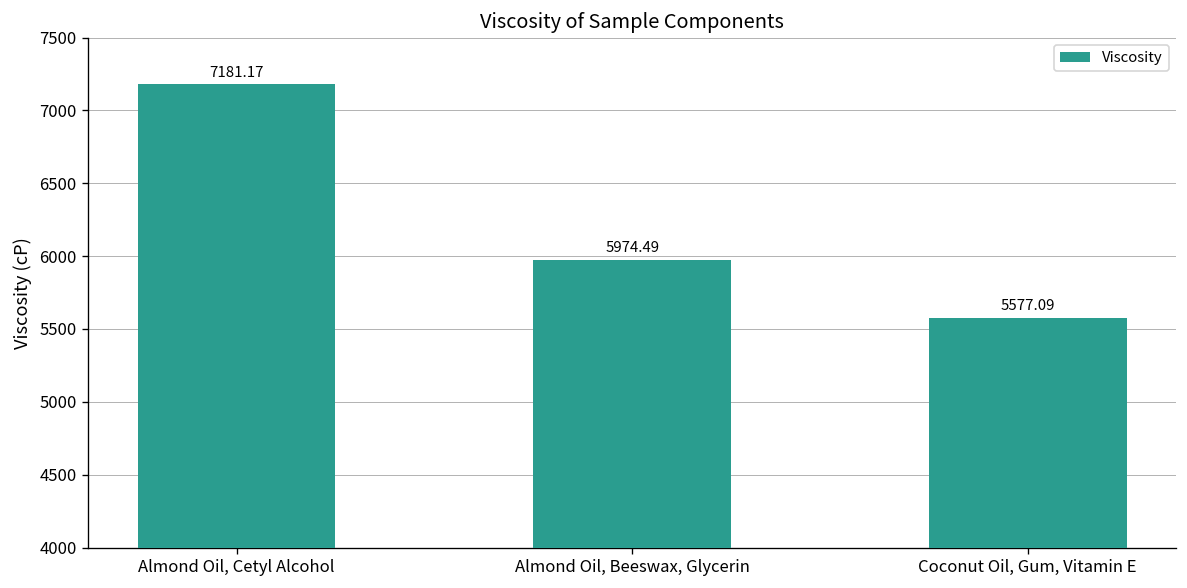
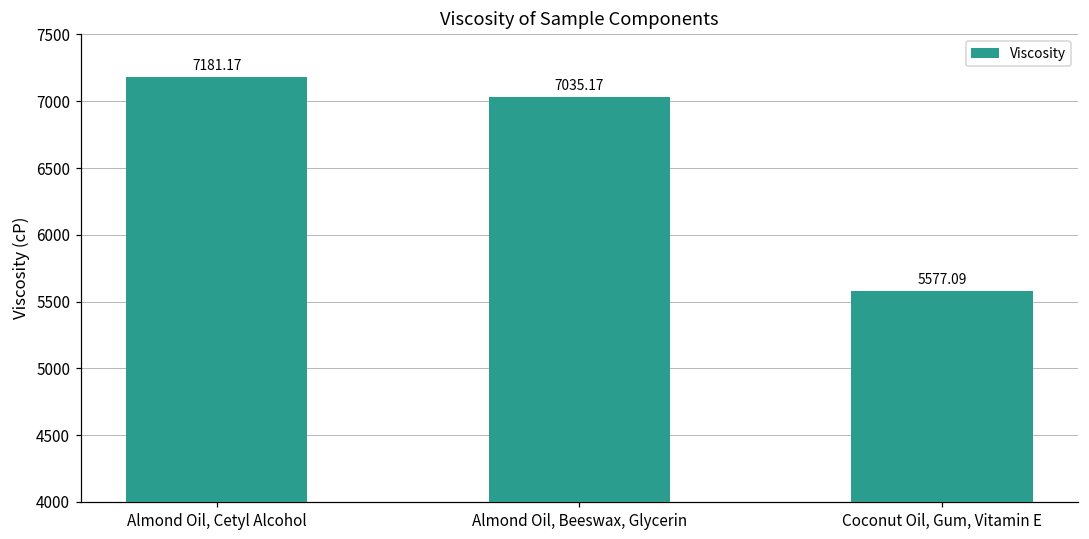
Almond Oil, Beeswax, Glycerin: 5974.49 -> 7035.17
